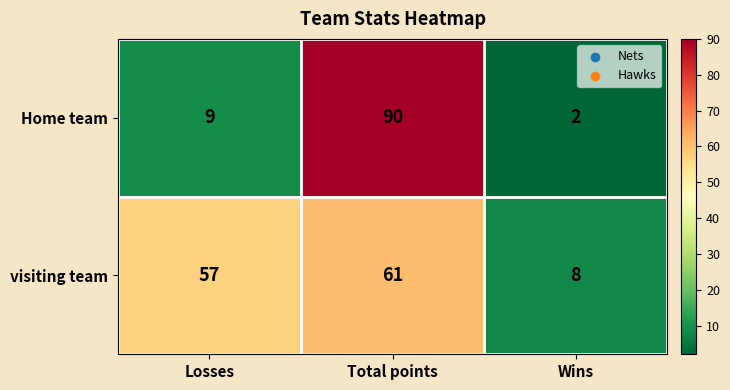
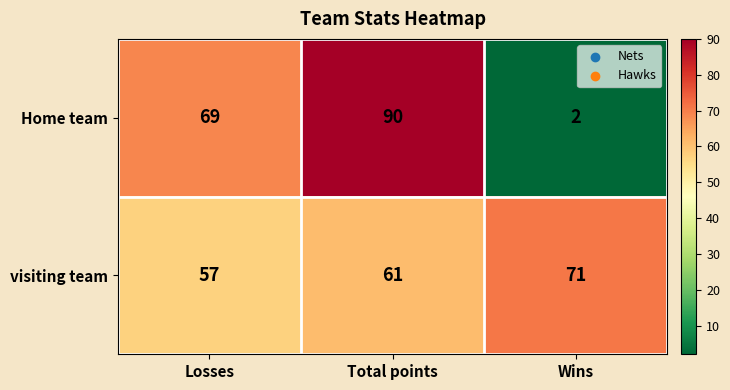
Home team, Losses: 9 -> 69
visiting team, Wins: 8 -> 71
